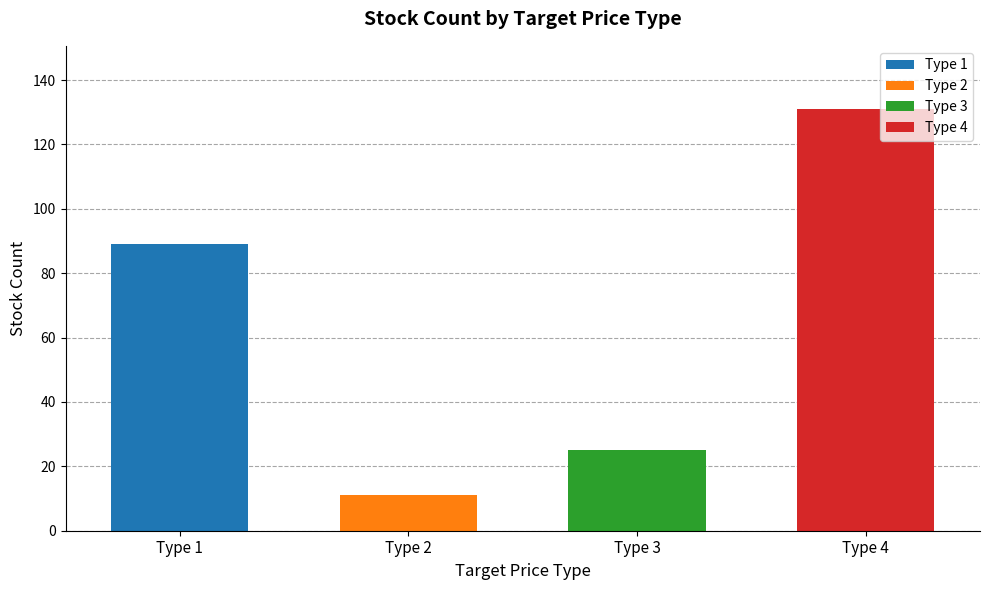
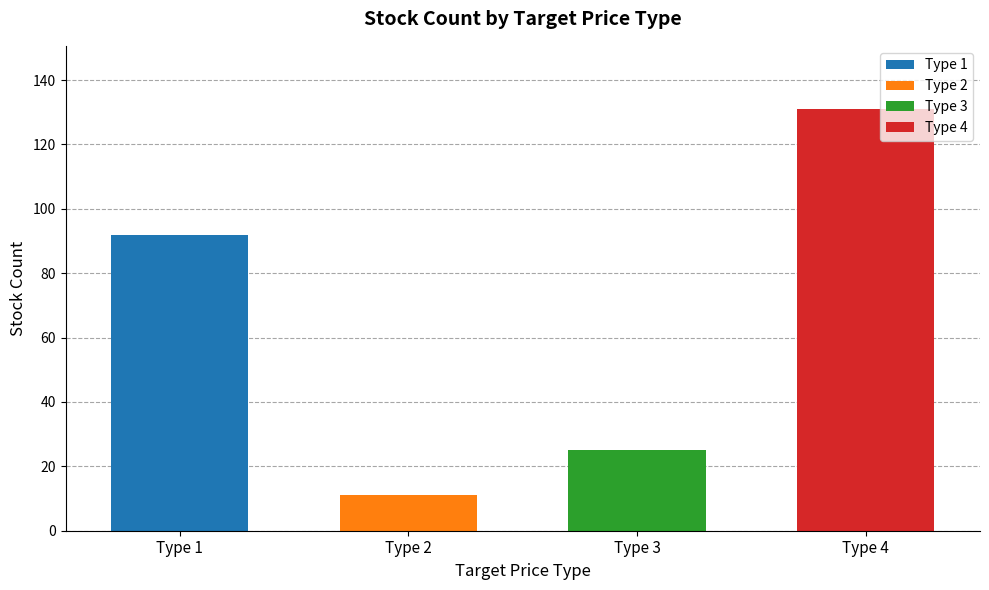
Type 1: 89 -> 92
